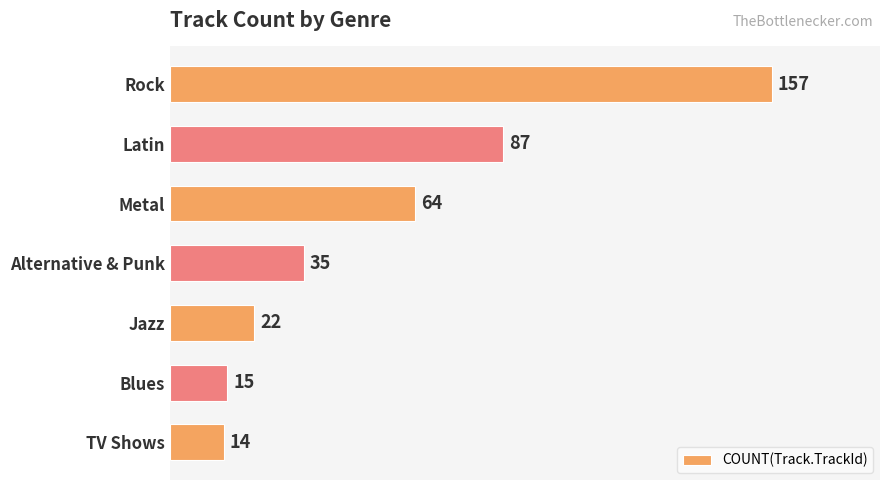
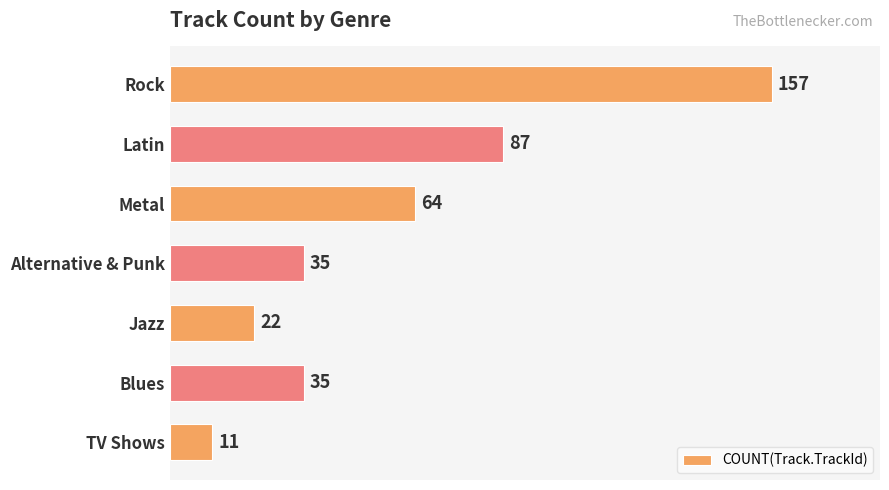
Blues: 15 -> 35
TV Shows: 14 -> 11
